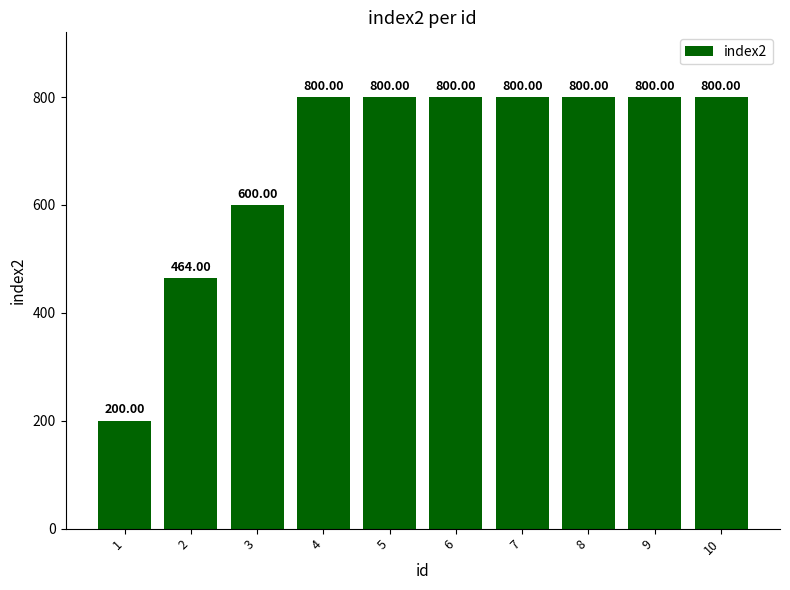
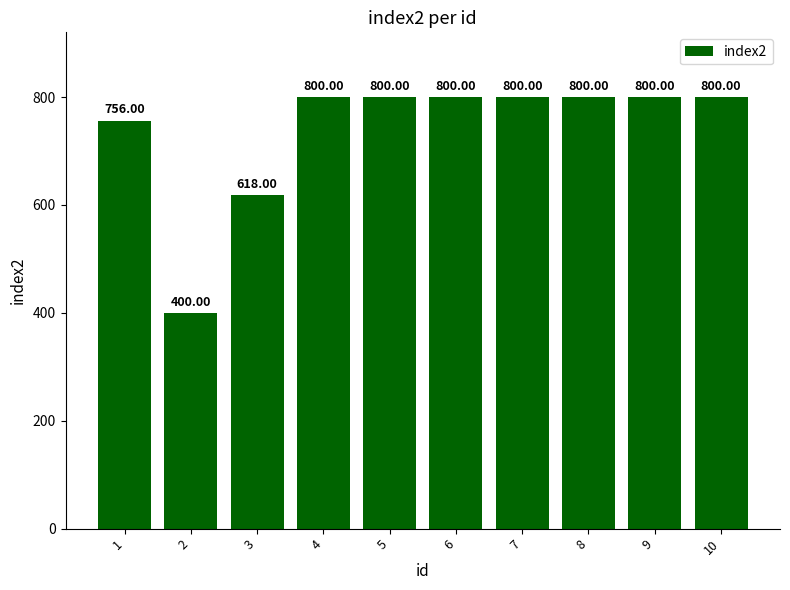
1: 200.00 -> 756.00
2: 464.00 -> 400.00
3: 600.00 -> 618.00
